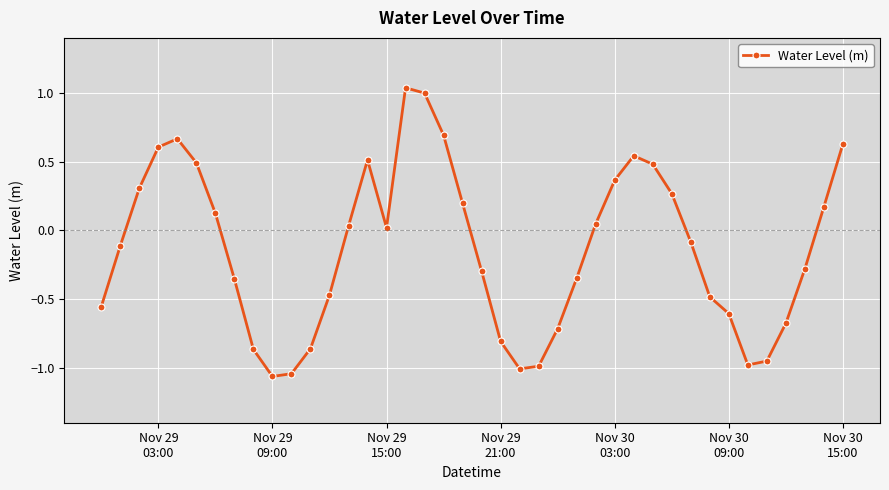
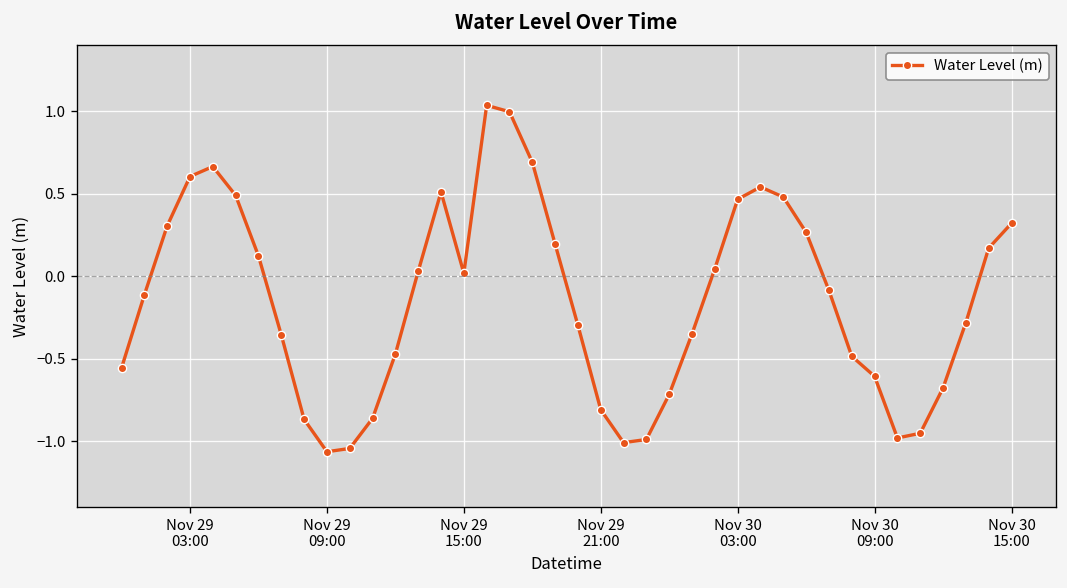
Nov 30 03:00: 0.36 -> 0.47
Nov 30 15:00: 0.63 -> 0.32
